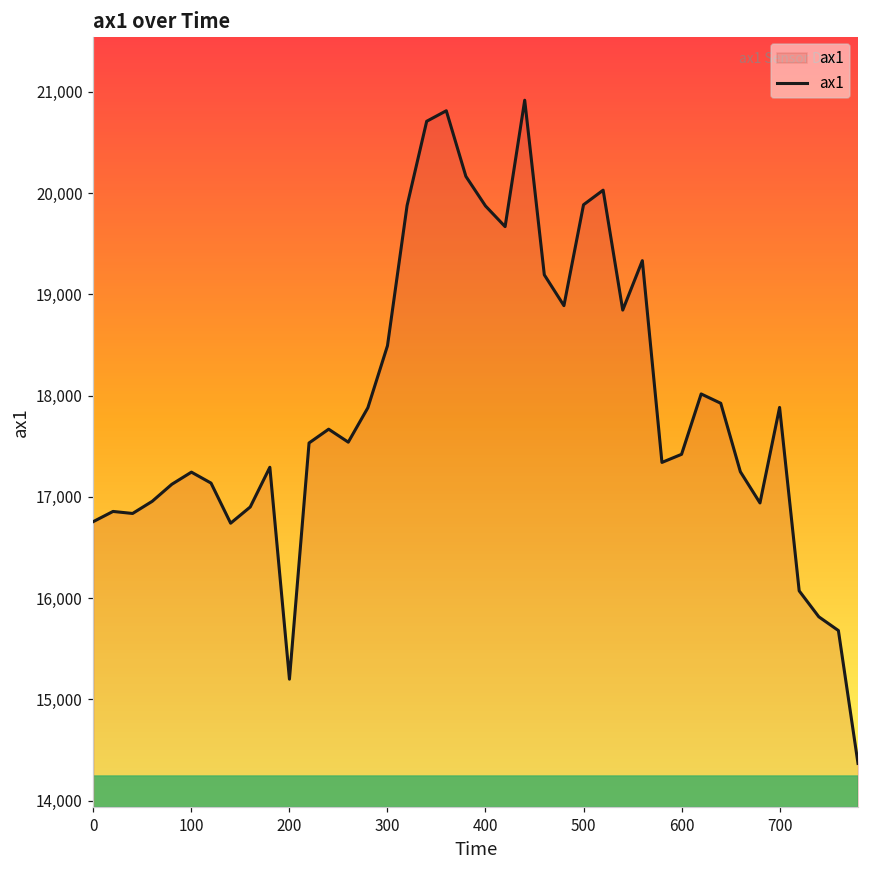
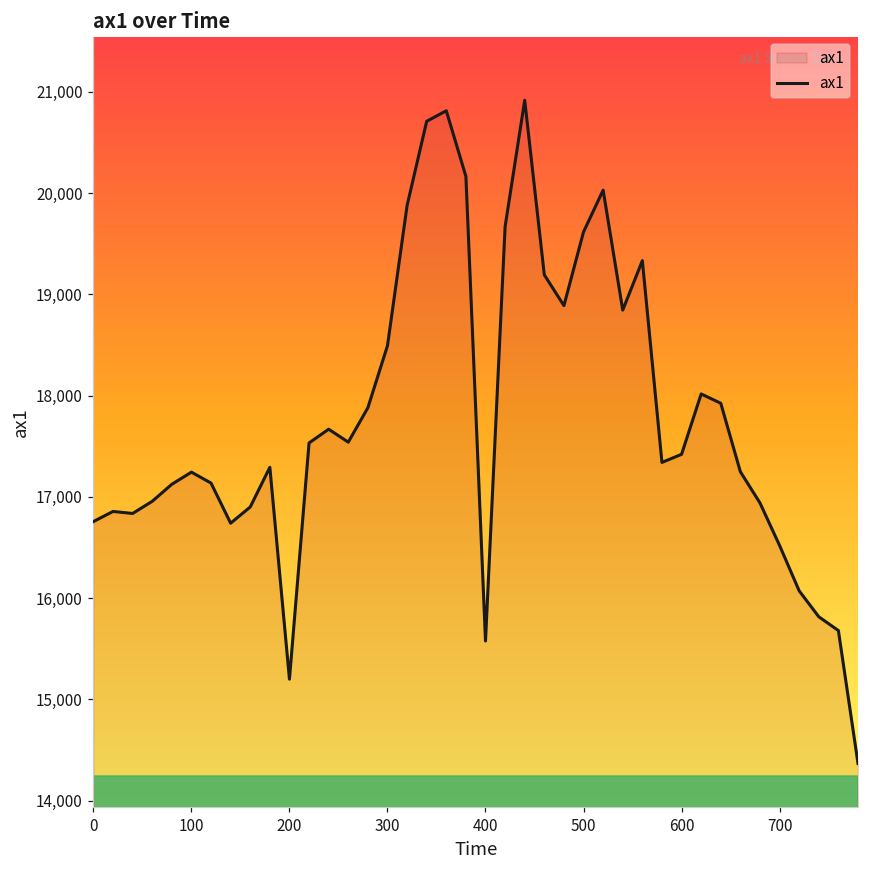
400: 19,900 -> 15,600
500: 19,900 -> 19,600
700: 17,900 -> 16,500
